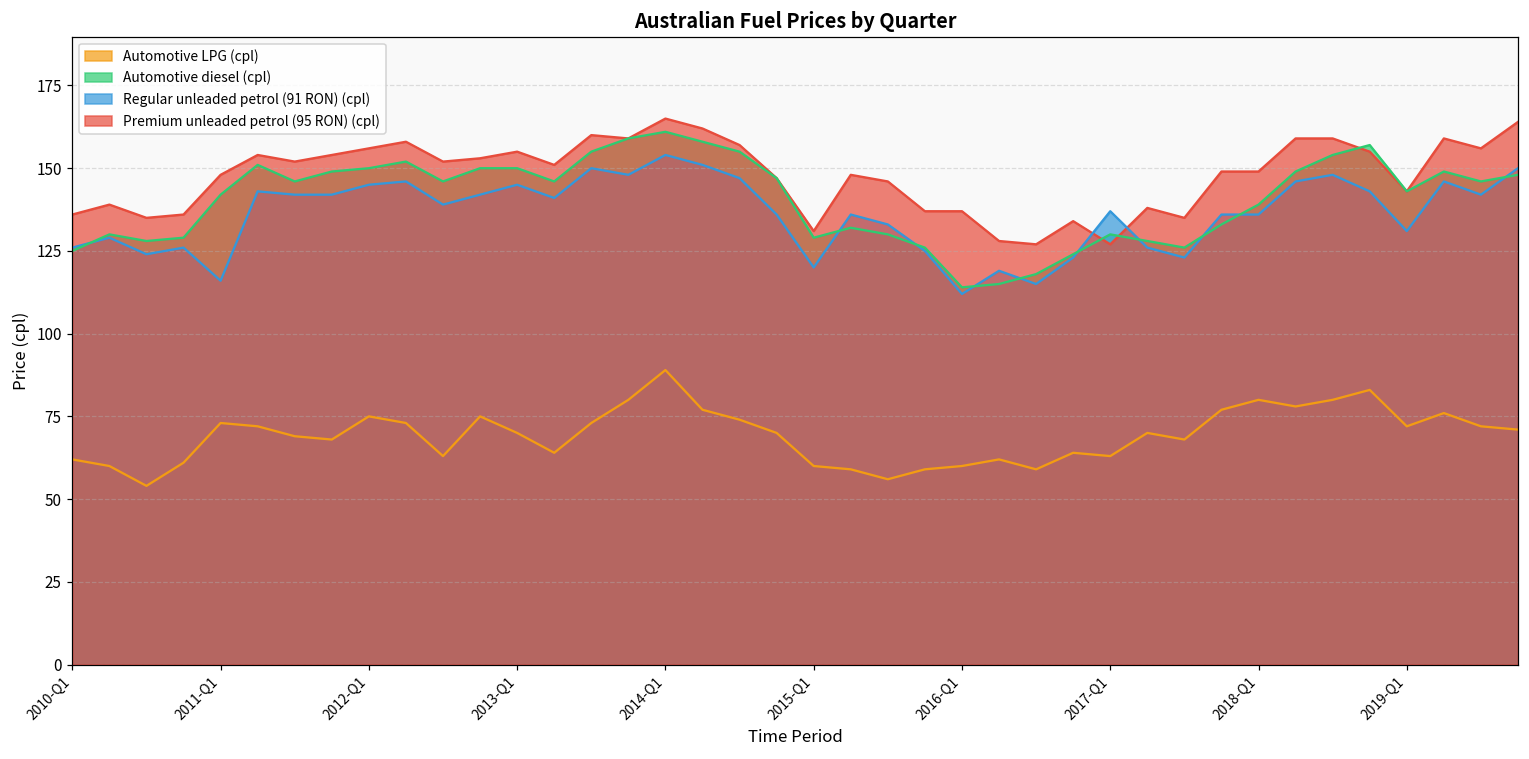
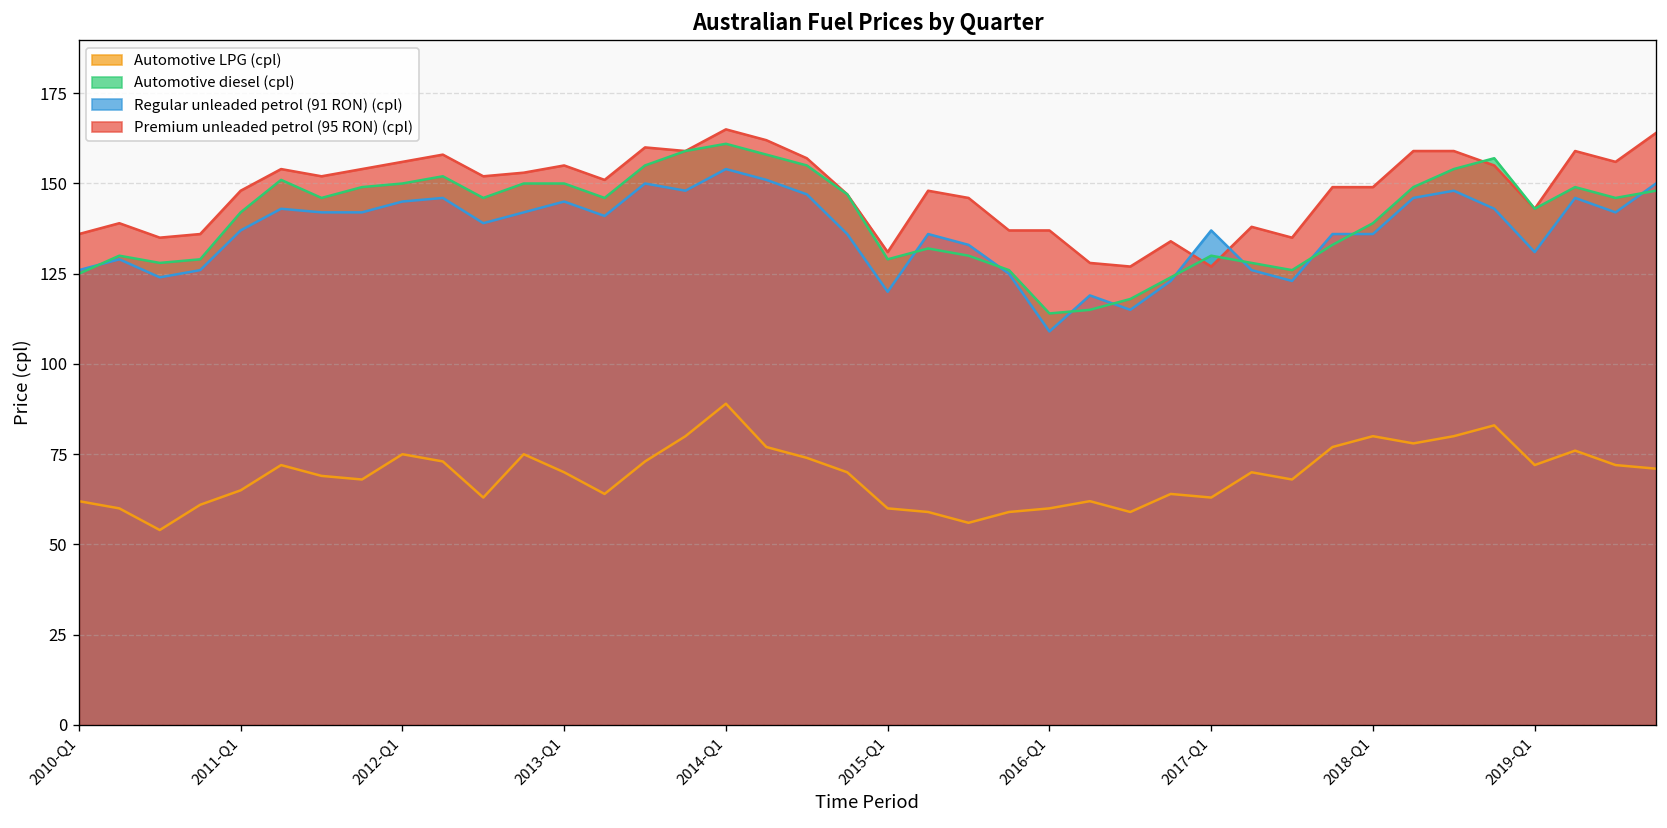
Automotive LPG (cpl), 2011-Q1: 73 -> 65
Regular unleaded petrol (91 RON) (cpl), 2011-Q1: 116 -> 137
Regular unleaded petrol (91 RON) (cpl), 2016-Q1: 112 -> 109
